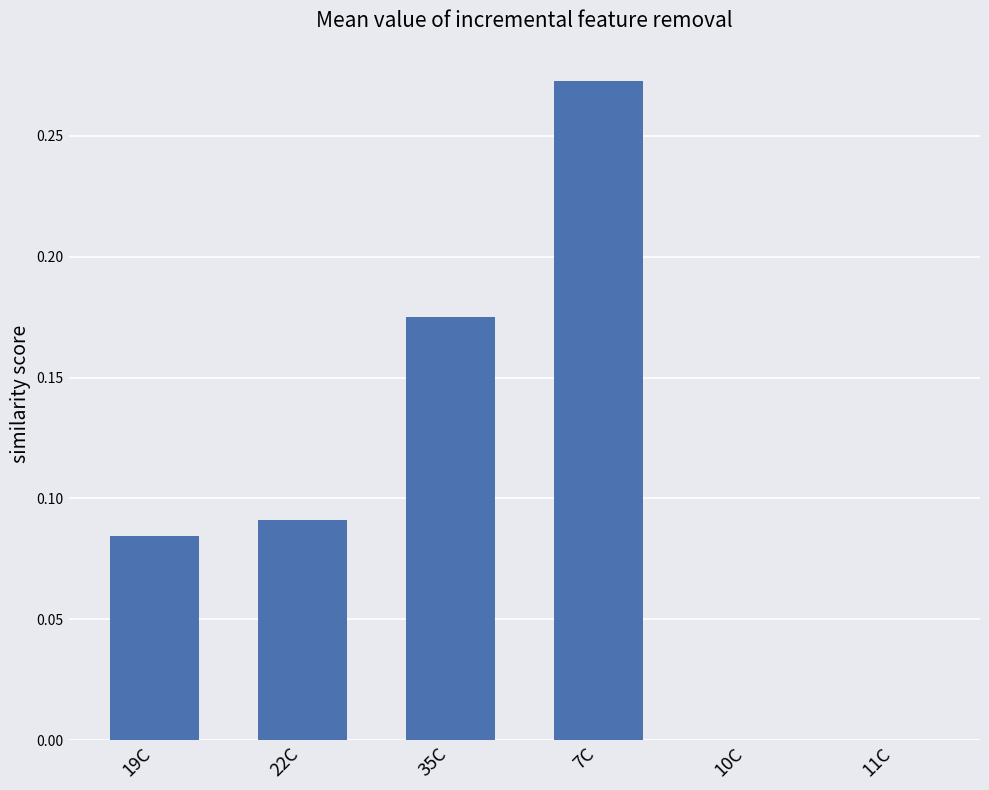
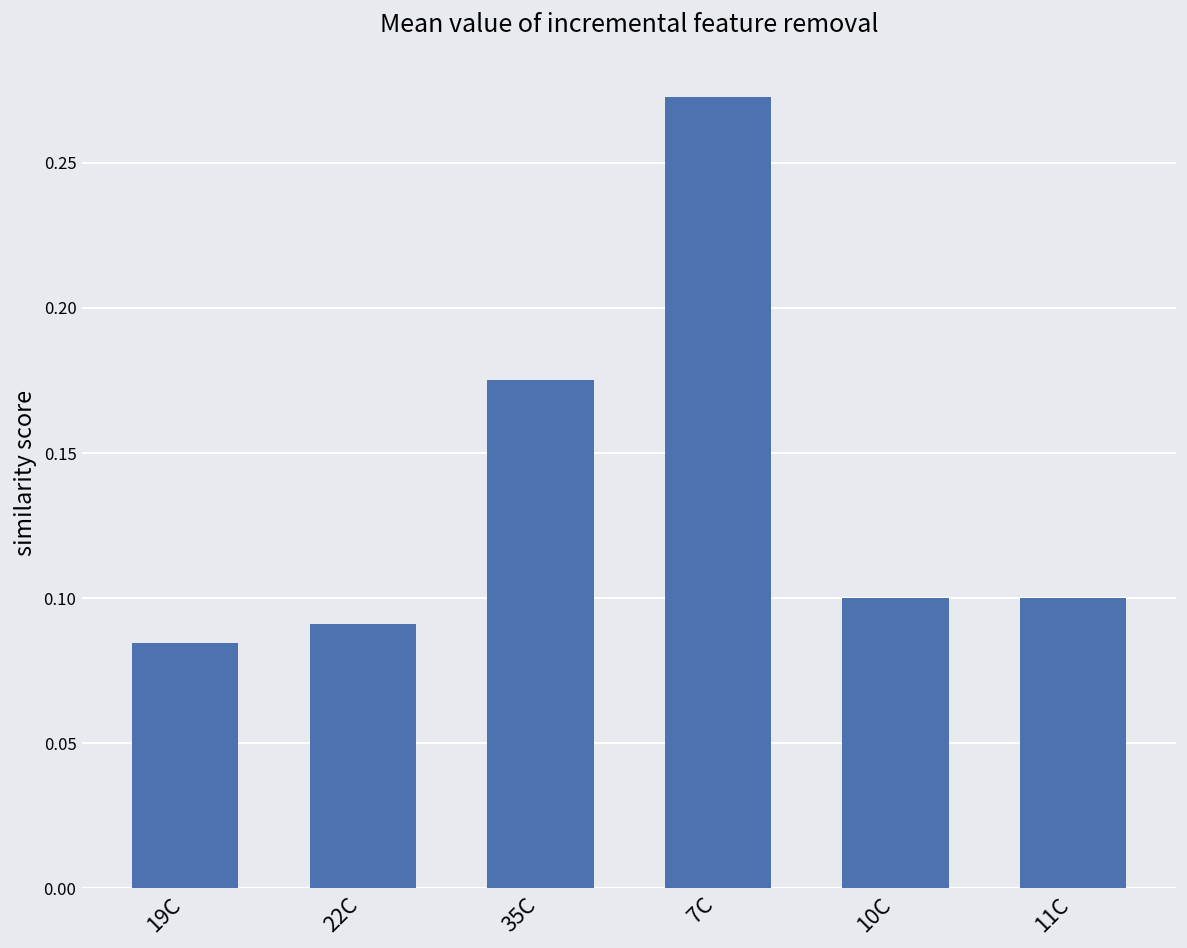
10C: 0.0 -> 0.1
11C: 0.0 -> 0.1
